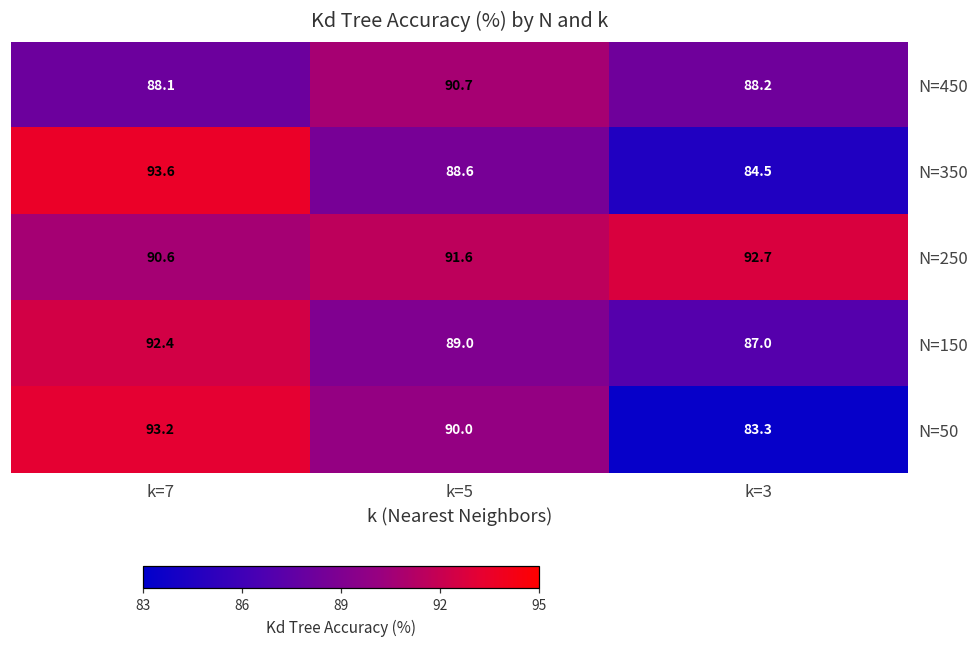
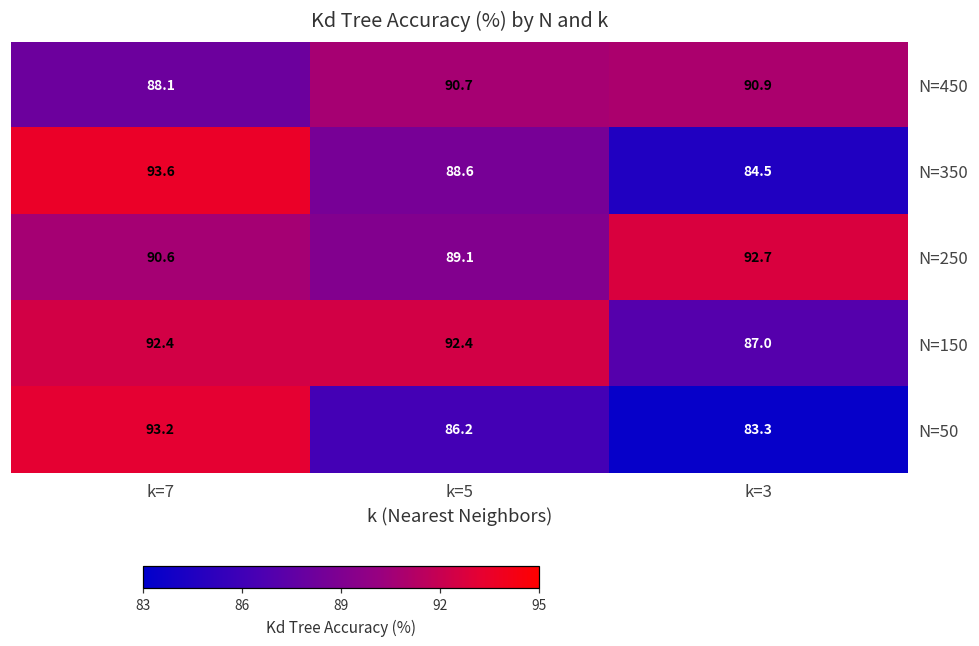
N=450, k=3: 88.2 -> 90.9
N=250, k=5: 91.6 -> 89.1
N=150, k=5: 89.0 -> 92.4
N=50, k=5: 90.0 -> 86.2
